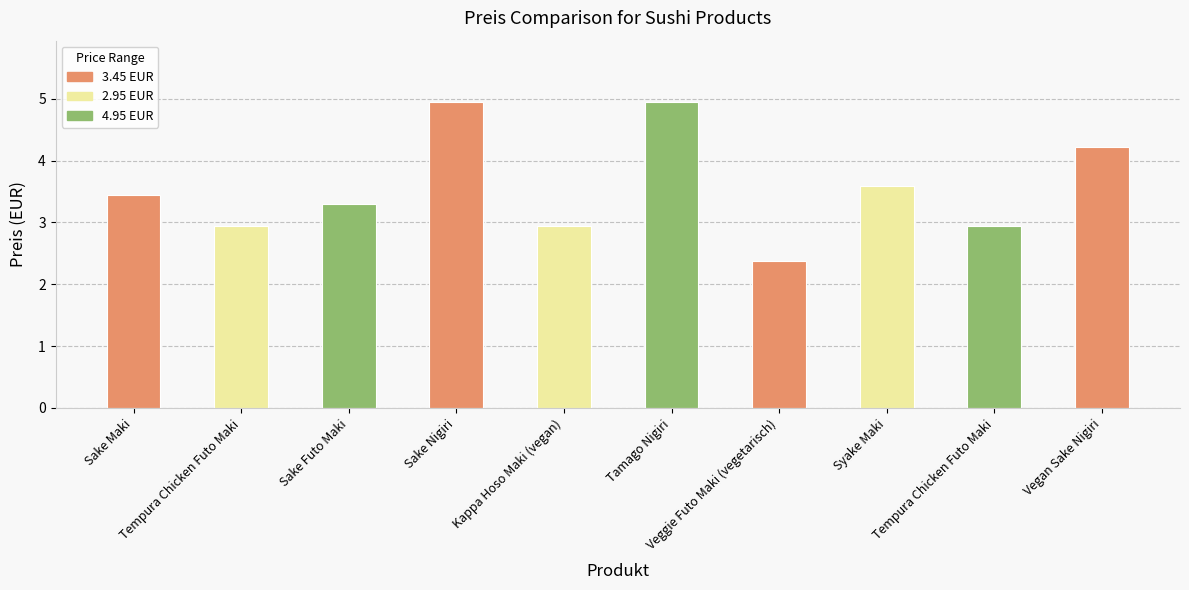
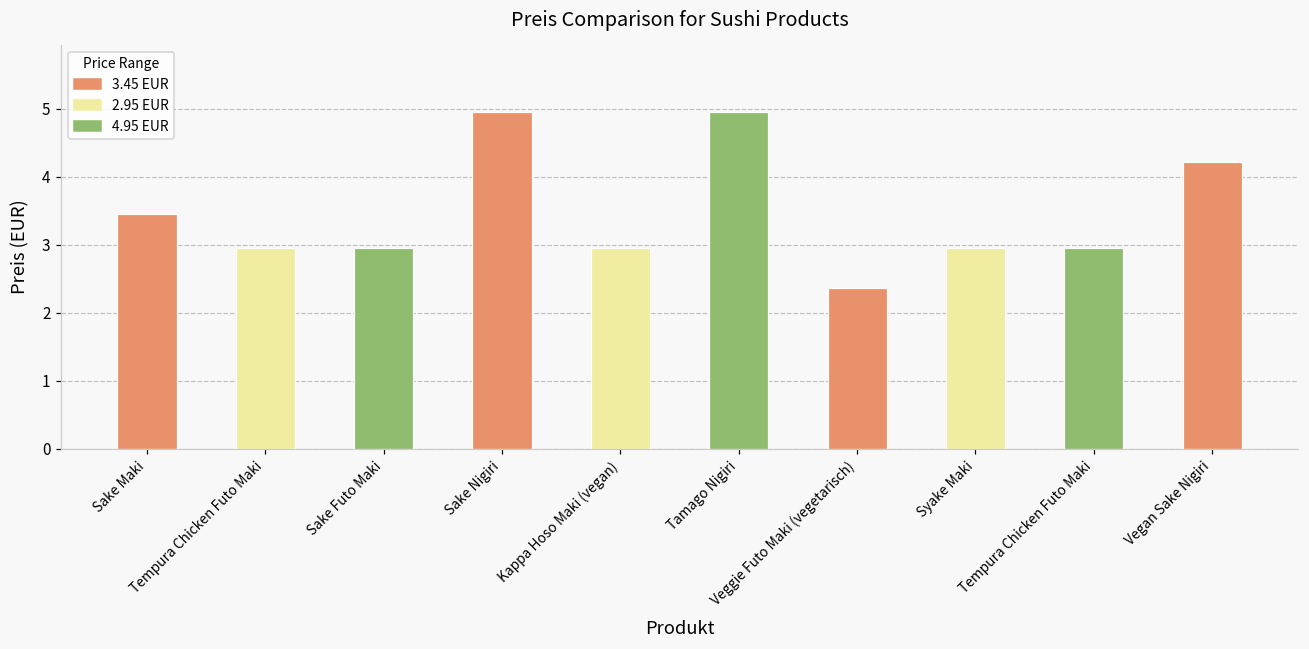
Sake Futo Maki: 3.3 -> 3.0
Syake Maki: 3.6 -> 3.0
